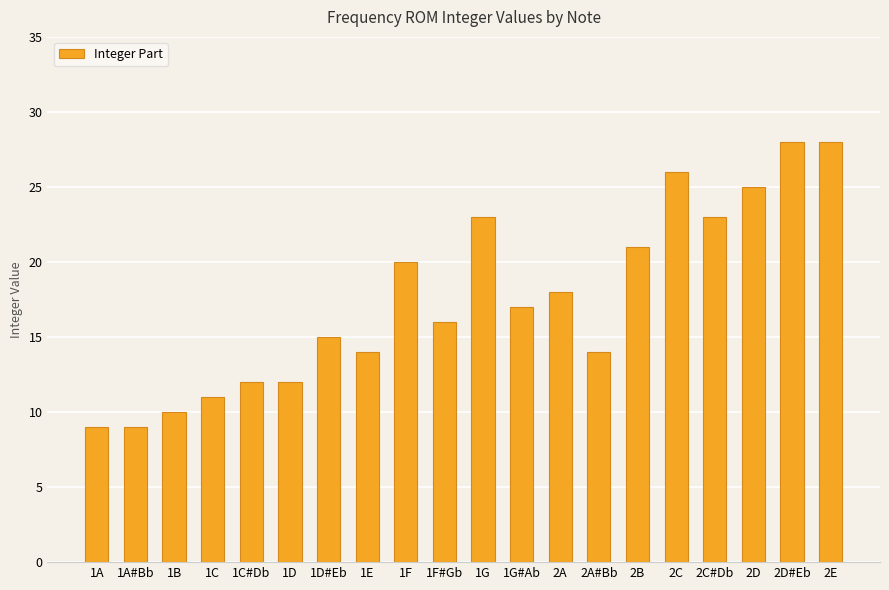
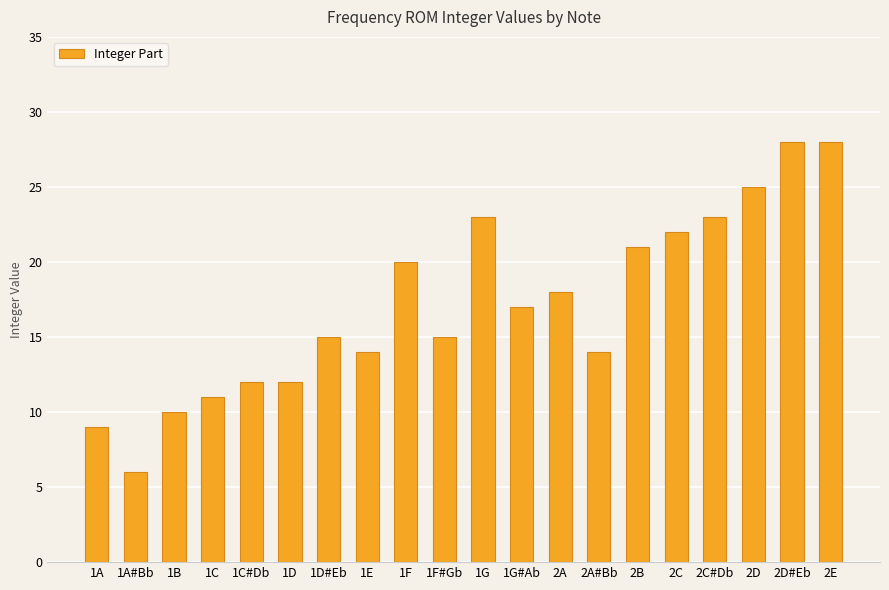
1A#Bb: 9 -> 6
1F#Gb: 16 -> 15
2C: 26 -> 22
